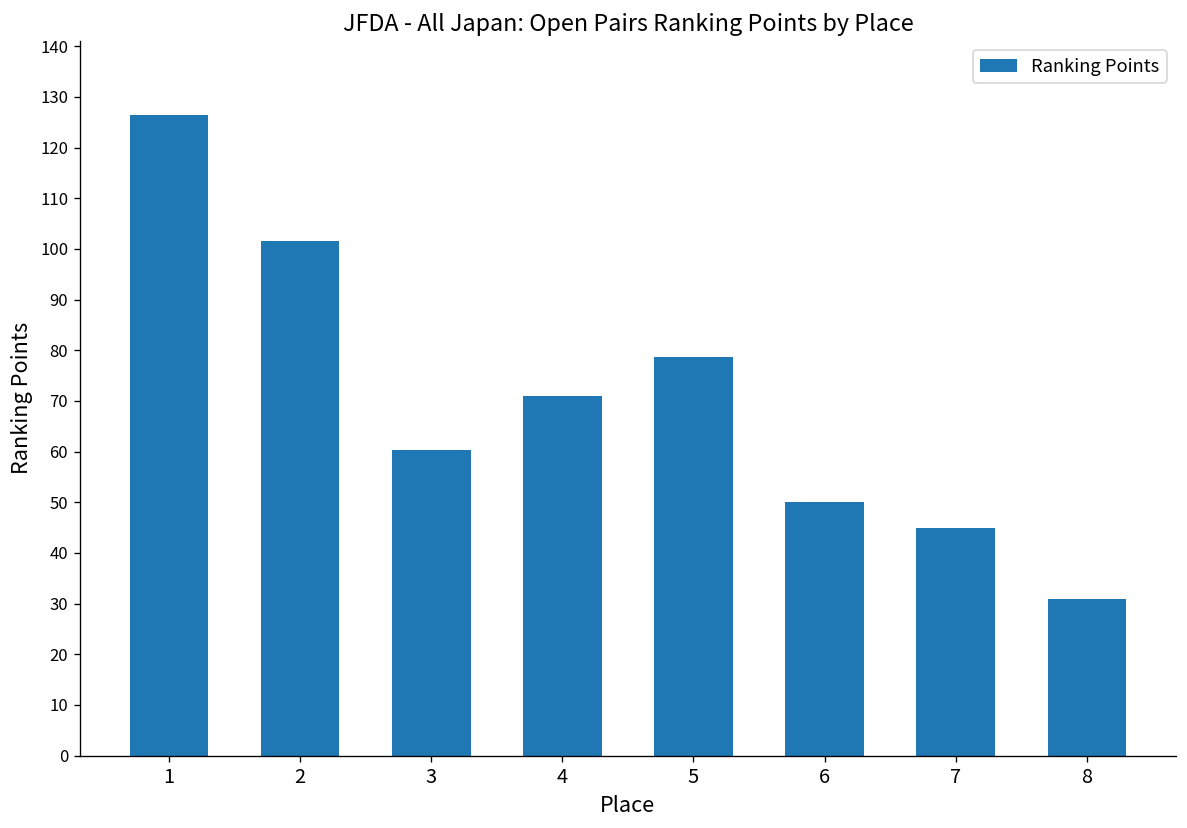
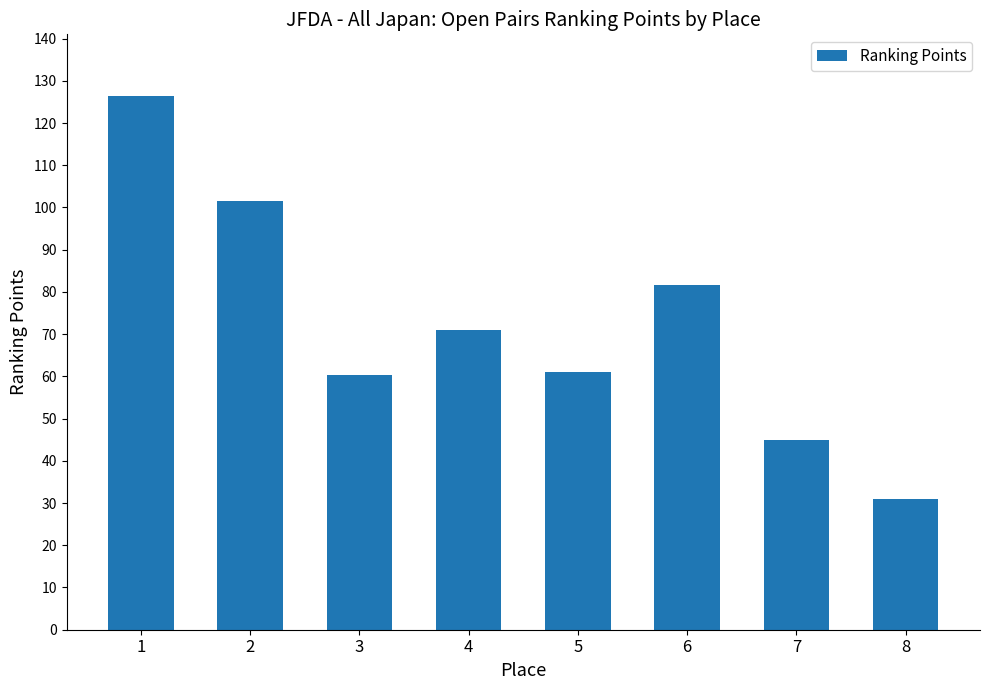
5: 79 -> 61
6: 50 -> 82
